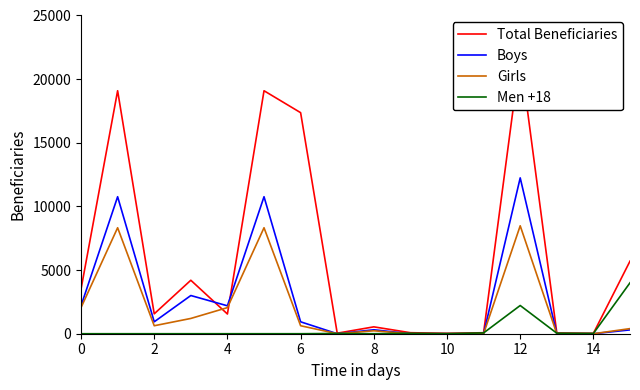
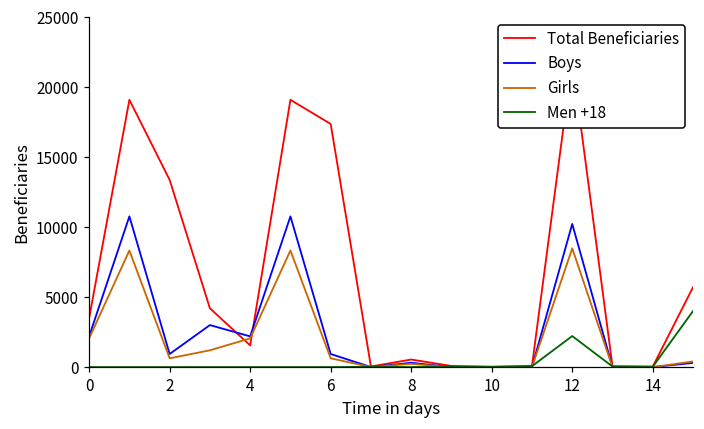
Total Beneficiaries, 2: 1600 -> 13400
Boys, 12: 12200 -> 10200
